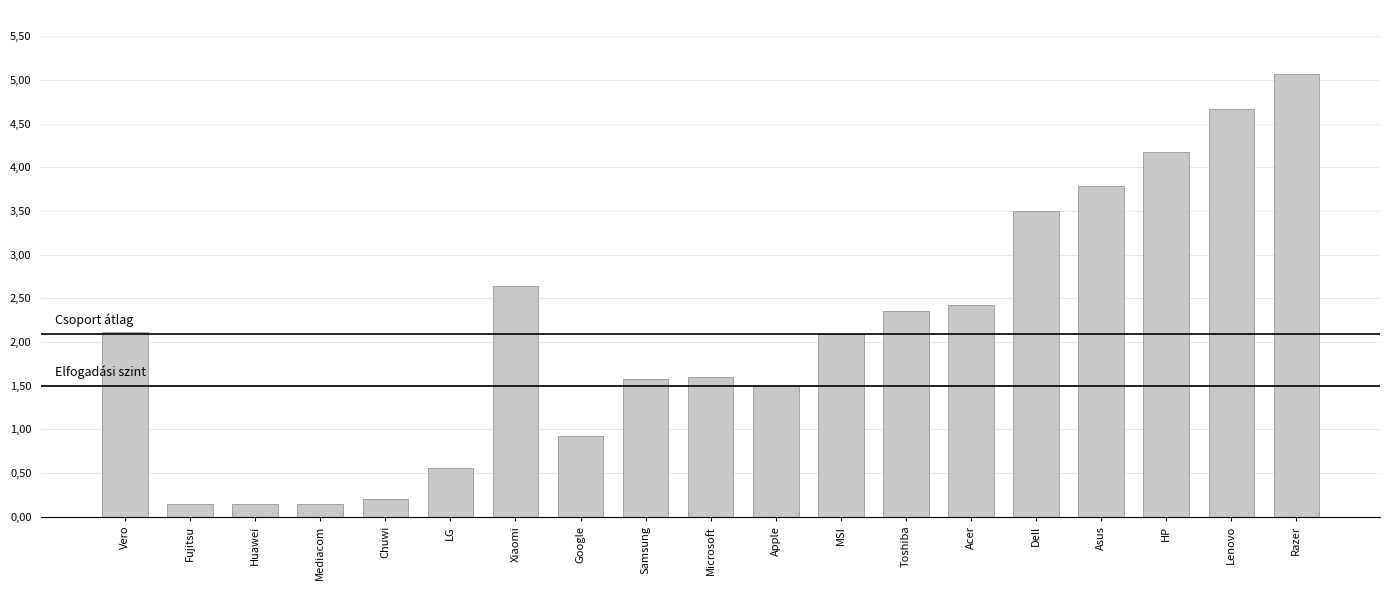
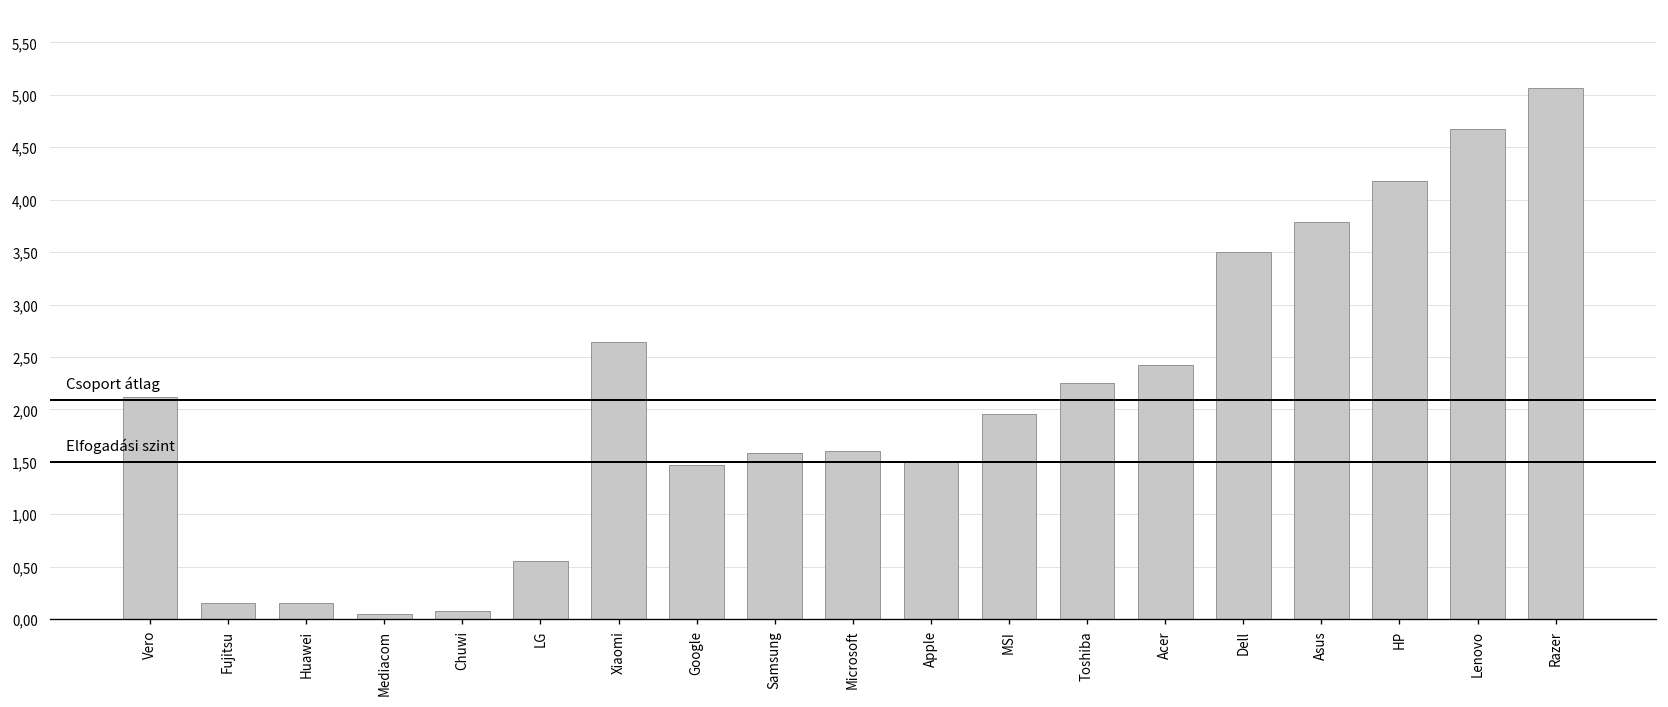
Mediacom: 20 -> 10
Chuwi: 20 -> 10
Google: 90 -> 150
MSI: 210 -> 200
Toshiba: 240 -> 230
